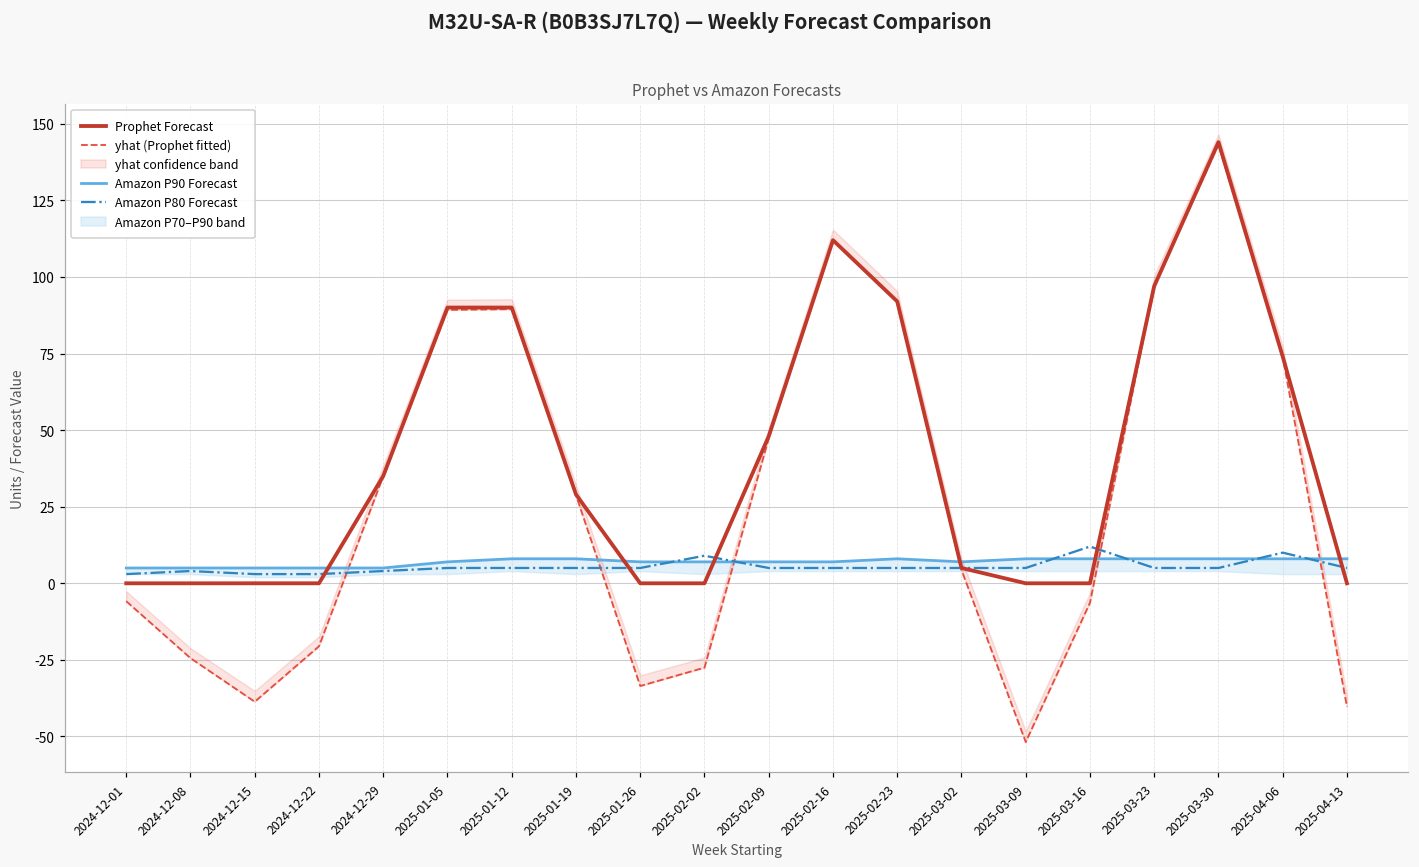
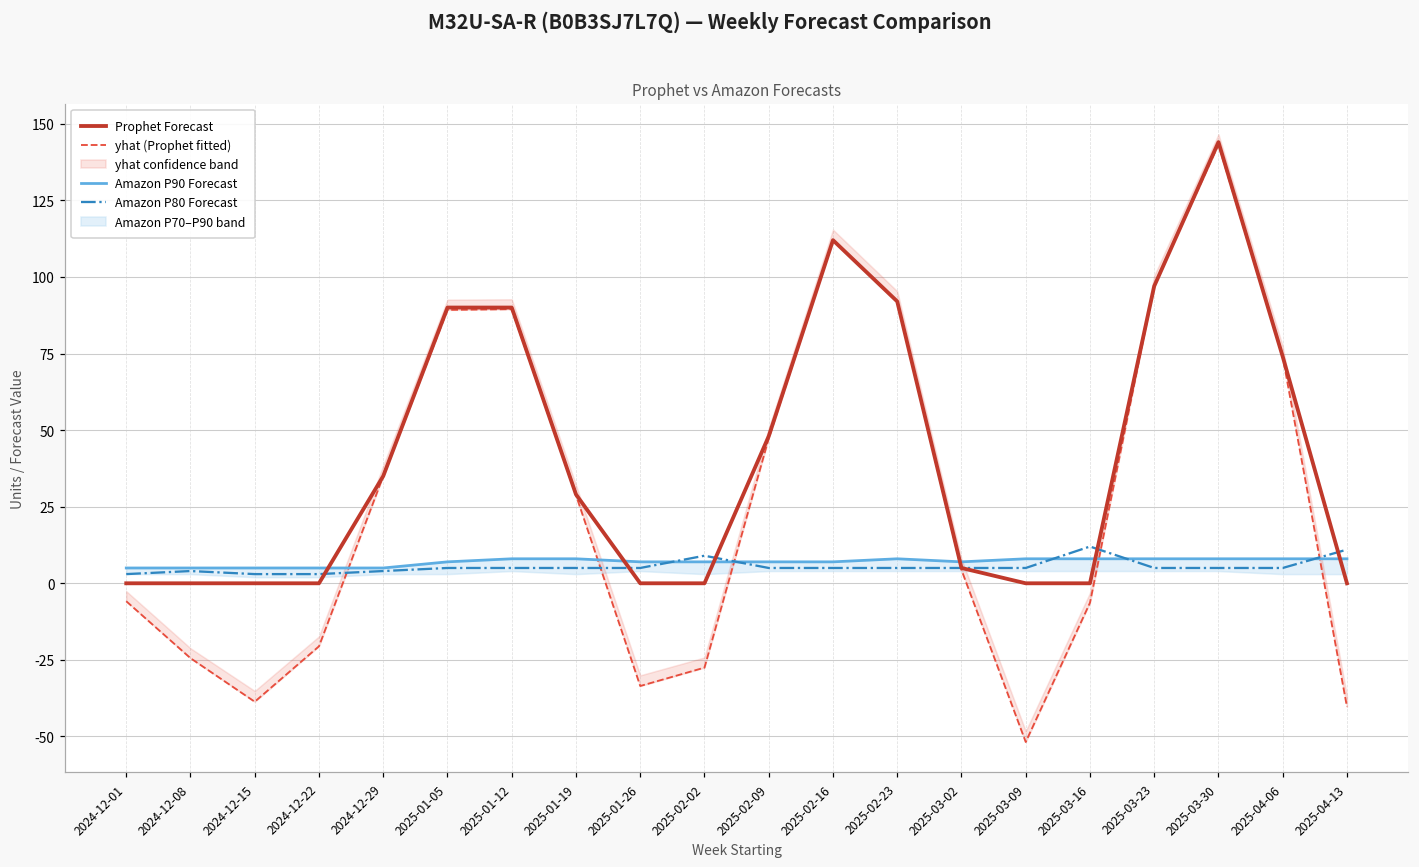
Amazon P80 Forecast, 2025-04-06: 10 -> 5
Amazon P80 Forecast, 2025-04-13: 5 -> 11
